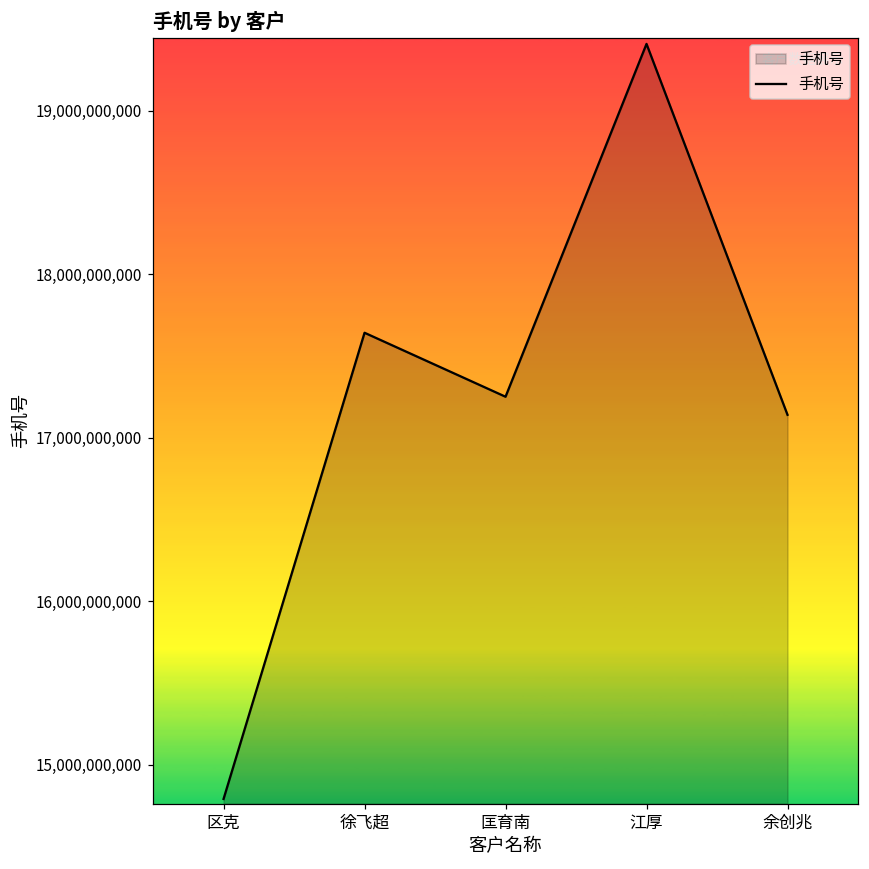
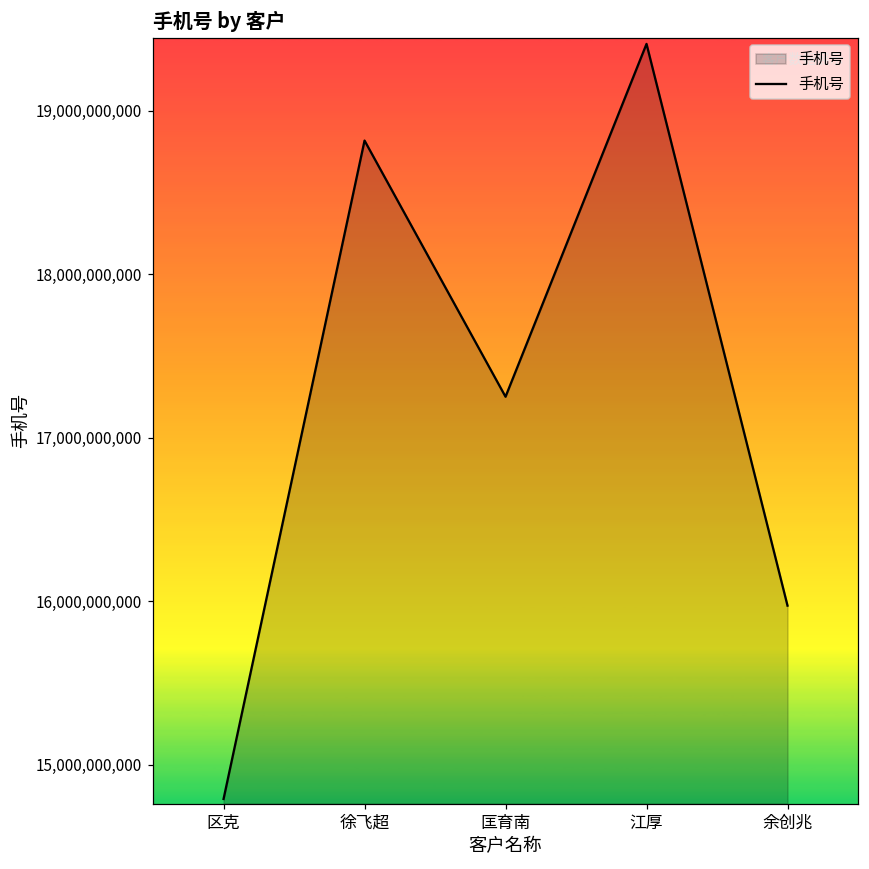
徐飞超: 17,640,000,000 -> 18,820,000,000
余创兆: 17,140,000,000 -> 15,970,000,000
